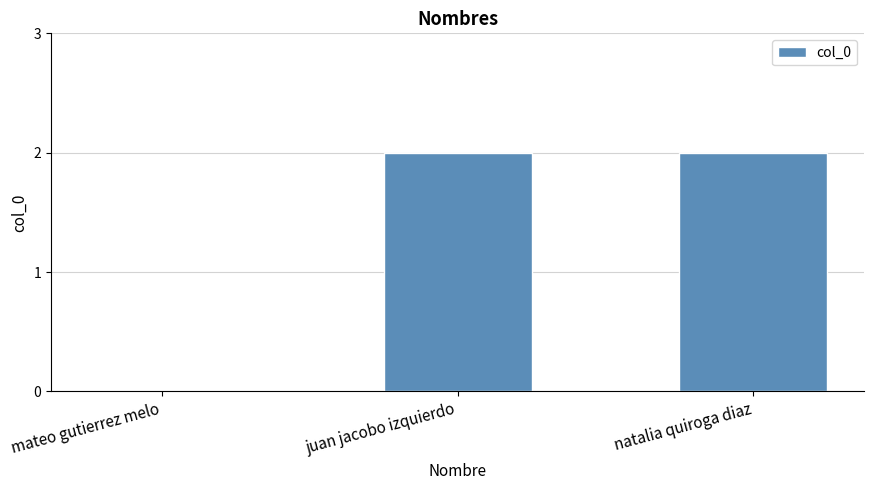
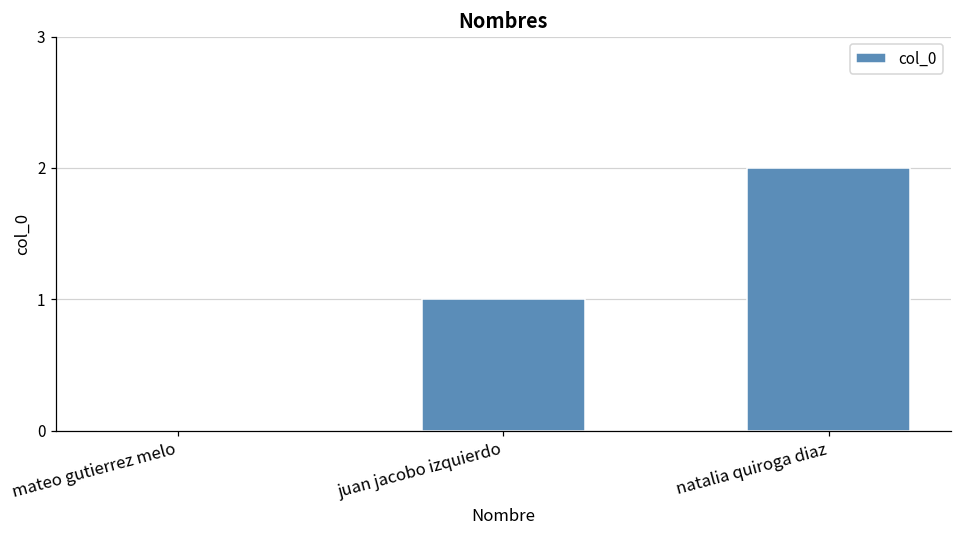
juan jacobo izquierdo: 2 -> 1
